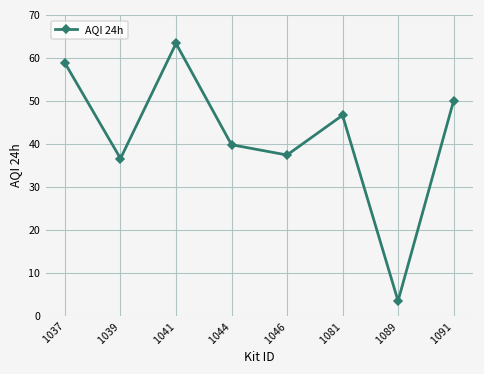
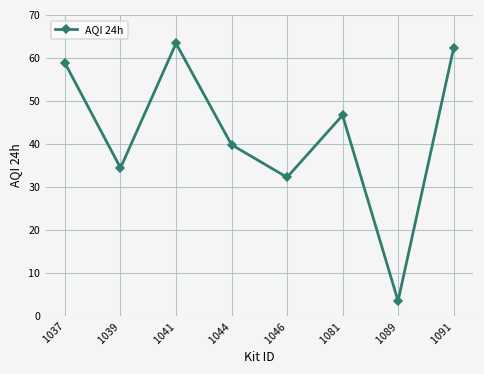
1039: 37 -> 34
1046: 37 -> 32
1091: 50 -> 62
